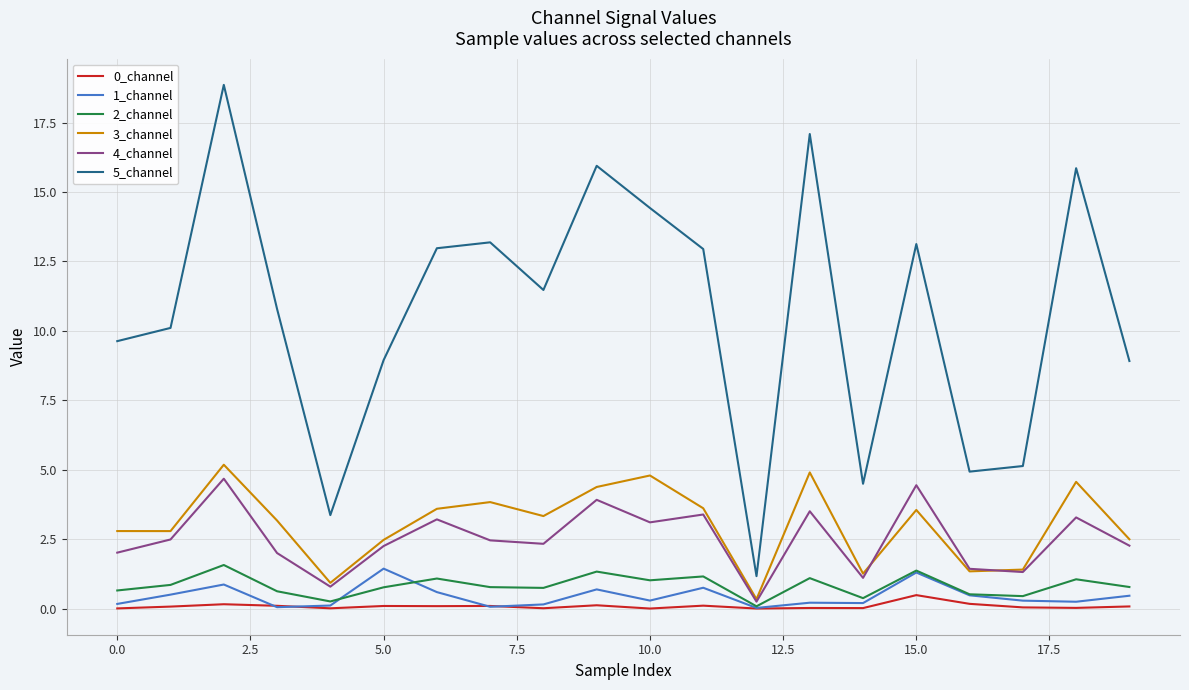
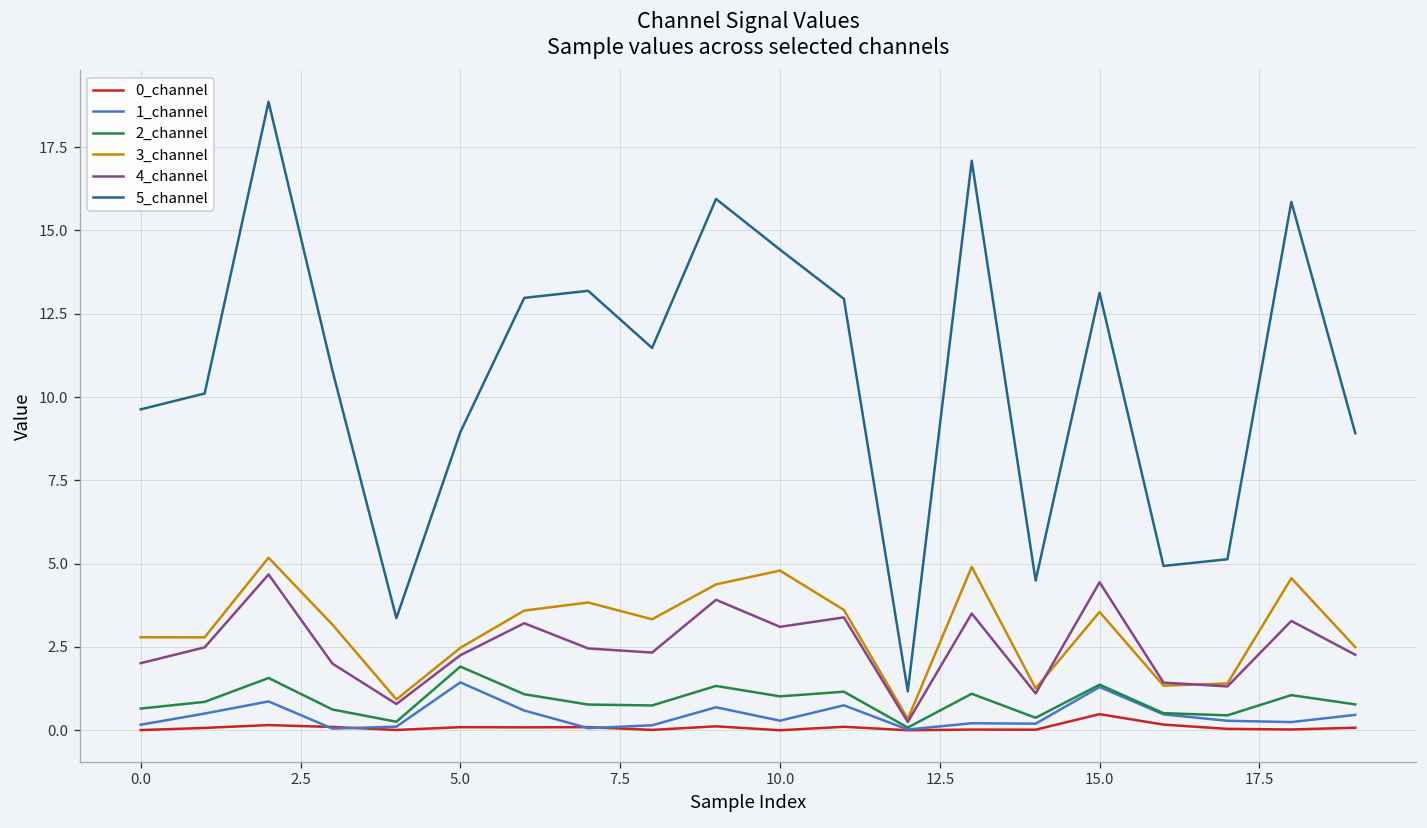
2_channel, 5.0: 0.8 -> 1.9
